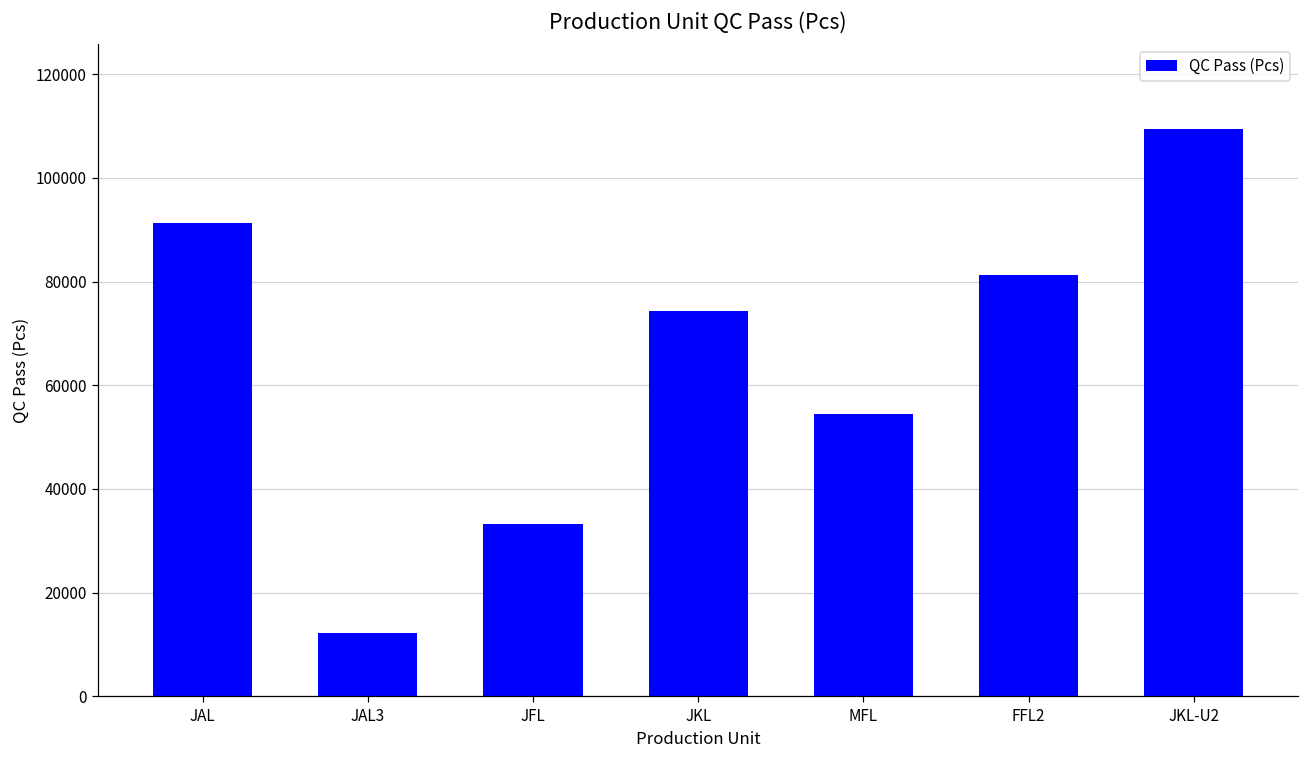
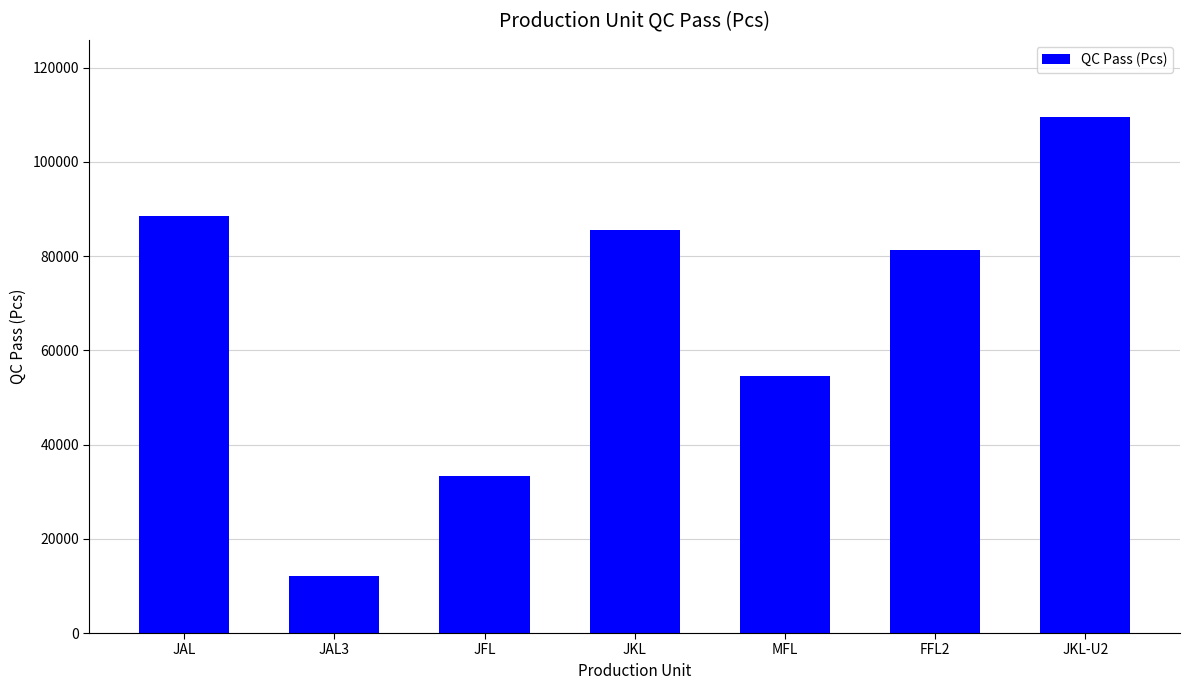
JAL: 91000 -> 89000
JKL: 74000 -> 86000
